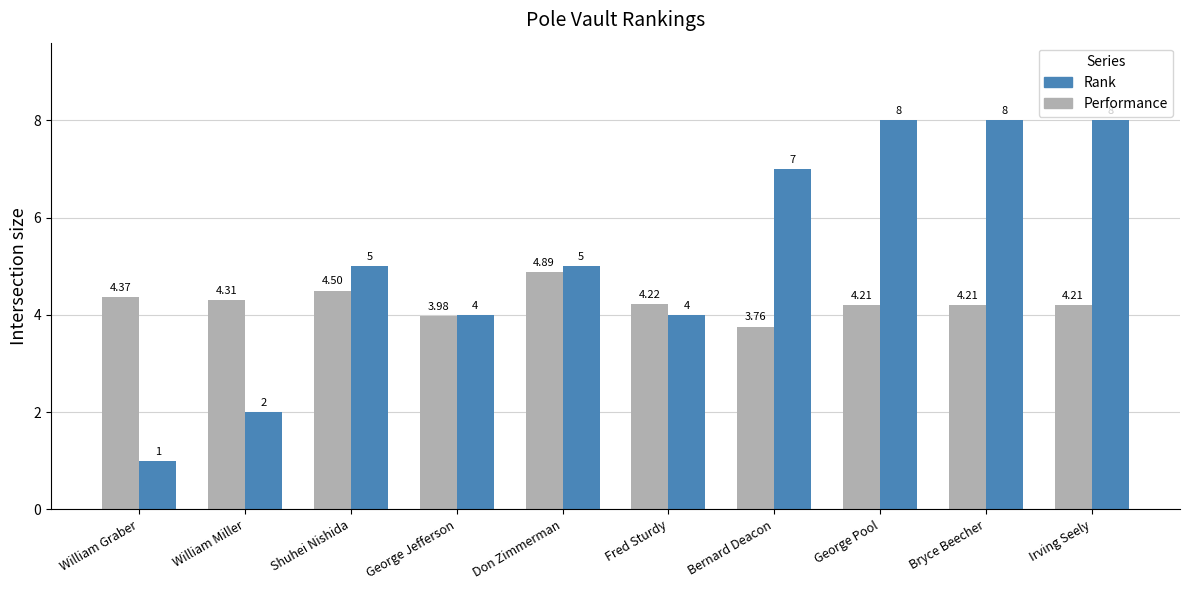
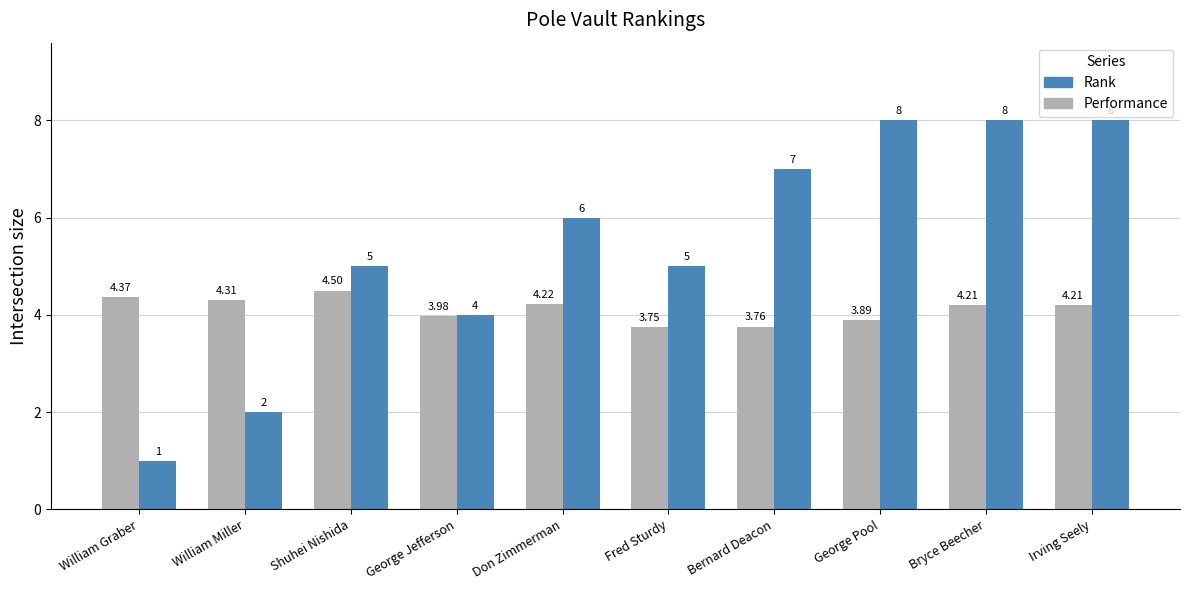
Performance, Don Zimmerman: 4.89 -> 4.22
Rank, Don Zimmerman: 5 -> 6
Performance, Fred Sturdy: 4.22 -> 3.75
Rank, Fred Sturdy: 4 -> 5
Performance, George Pool: 4.21 -> 3.89
